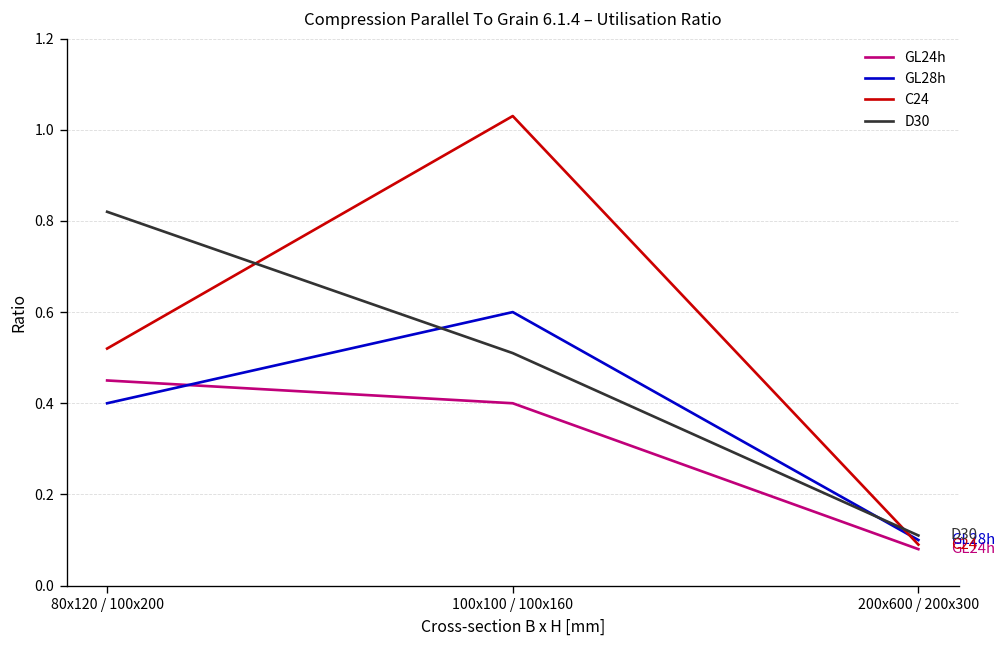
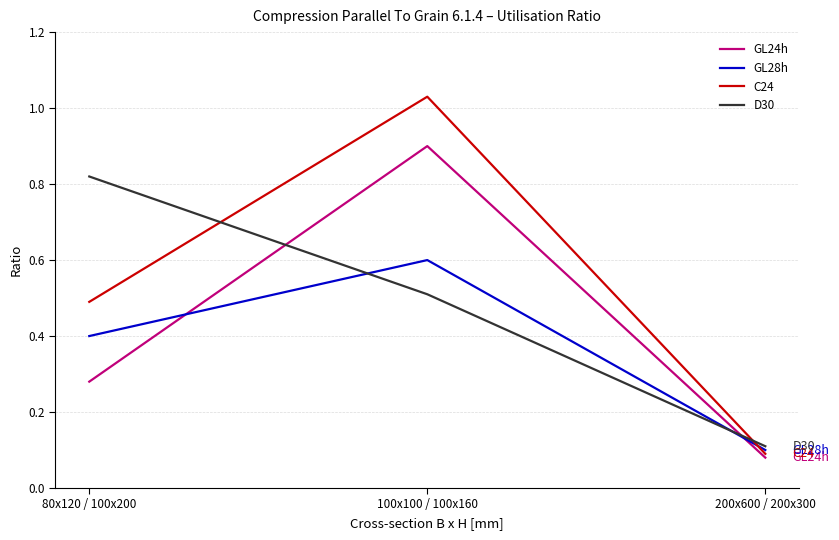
GL24h, 80x120 / 100x200: 0.45 -> 0.28
C24, 80x120 / 100x200: 0.52 -> 0.49
GL24h, 100x100 / 100x160: 0.4 -> 0.9
